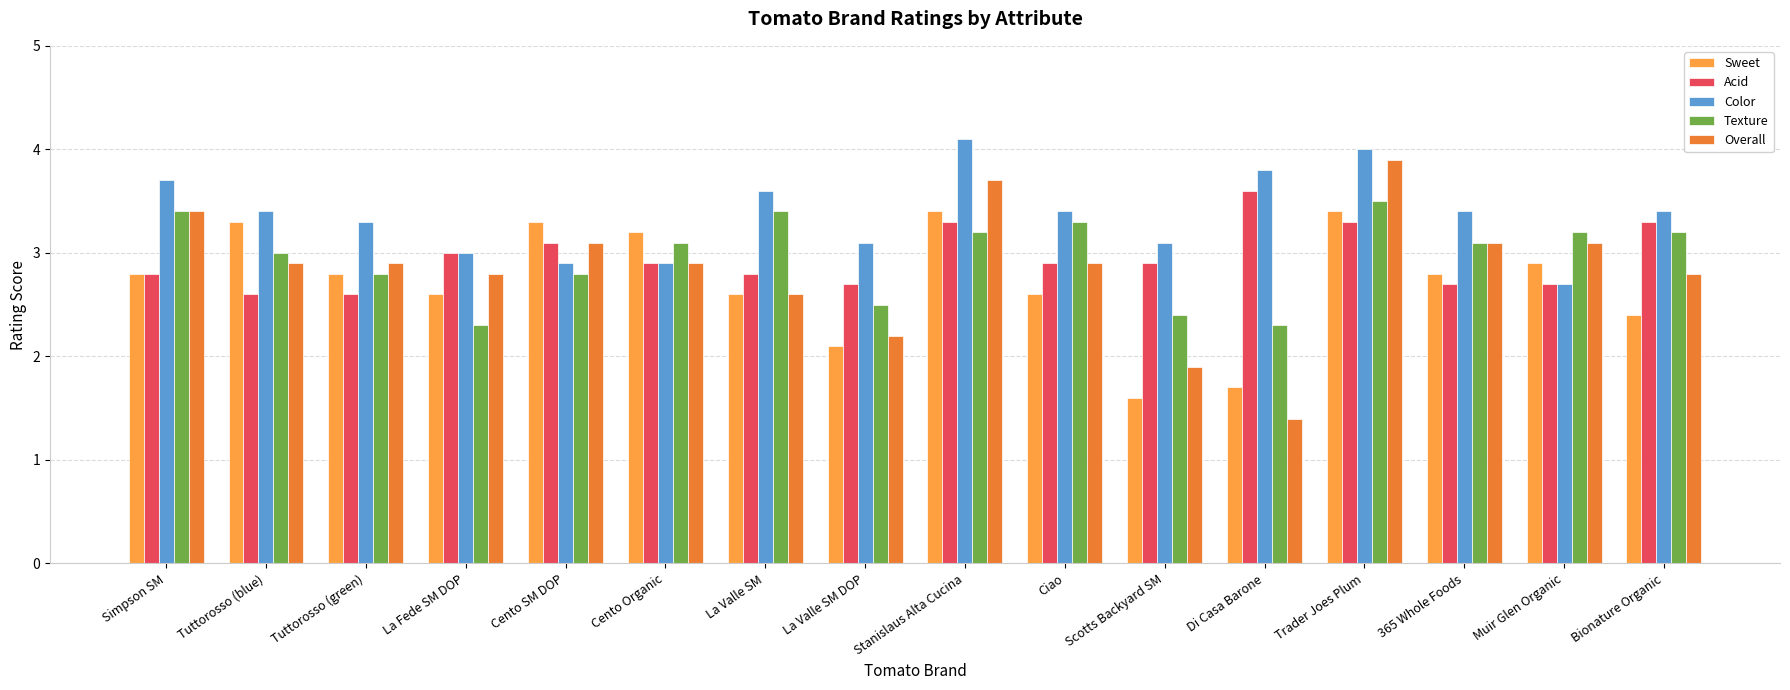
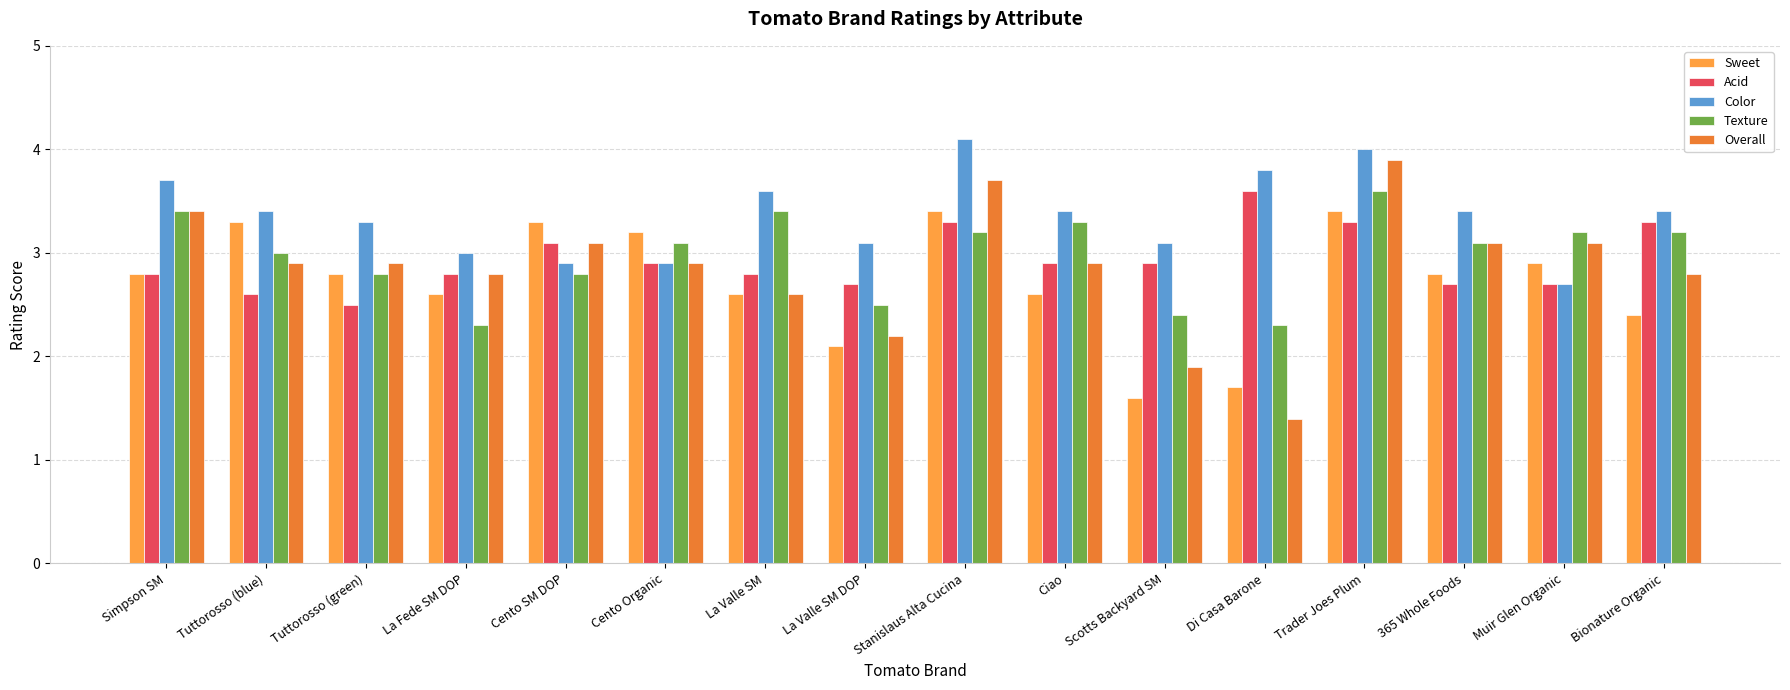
Acid, Tuttorosso (green): 2.6 -> 2.5
Acid, La Fede SM DOP: 3.0 -> 2.8
Texture, Trader Joes Plum: 3.5 -> 3.6
